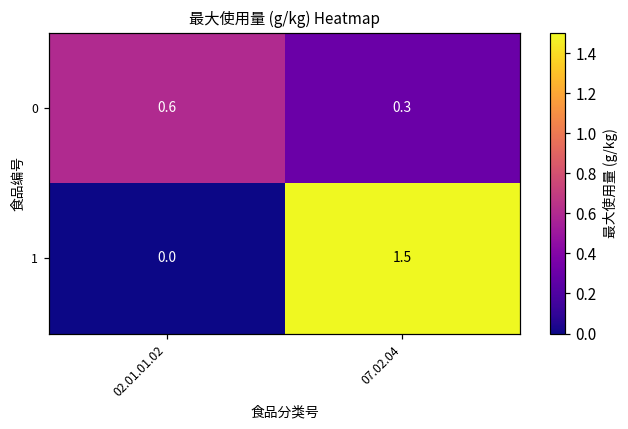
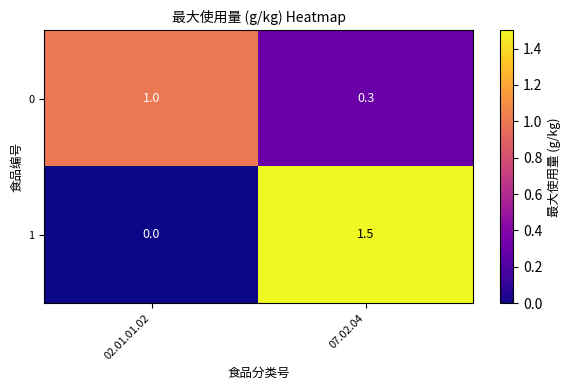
0, 02.01.01.02: 0.6 -> 1.0
